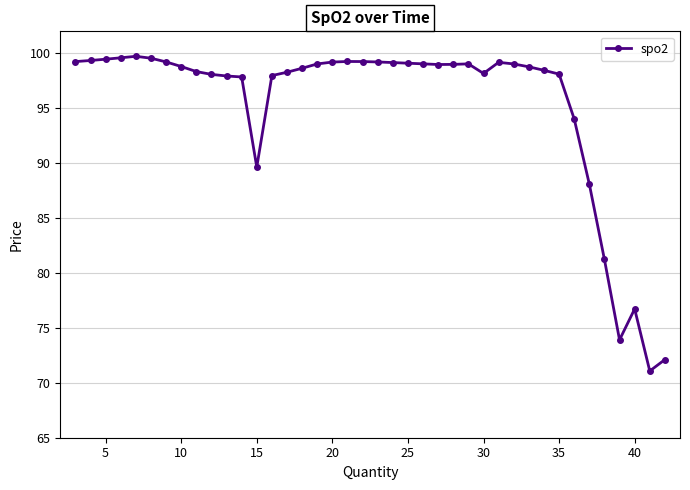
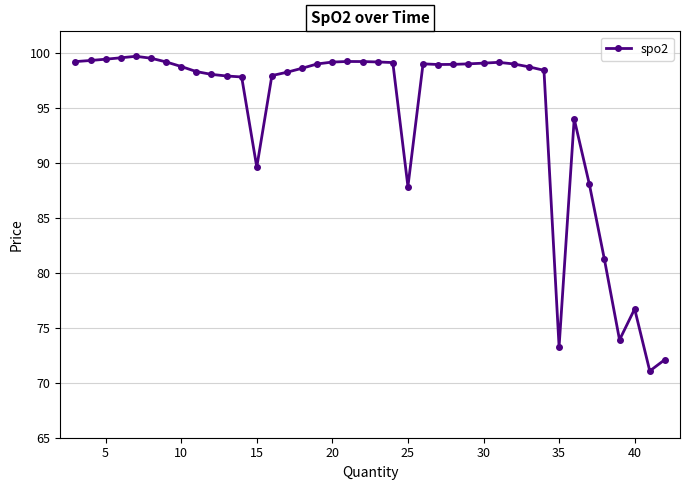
25: 99.1 -> 87.9
30: 98.2 -> 99.1
35: 98.1 -> 73.3
